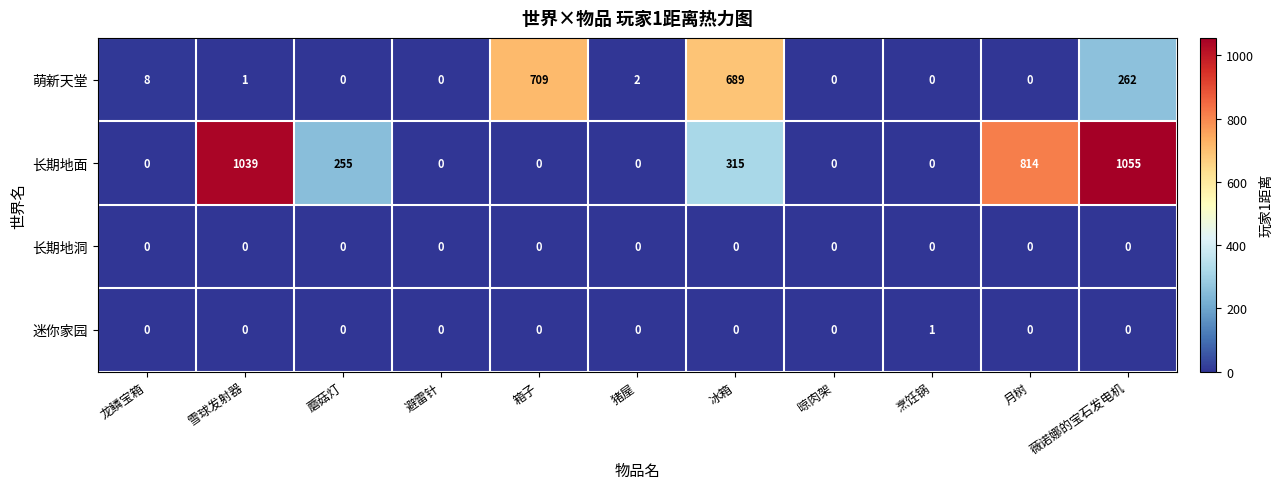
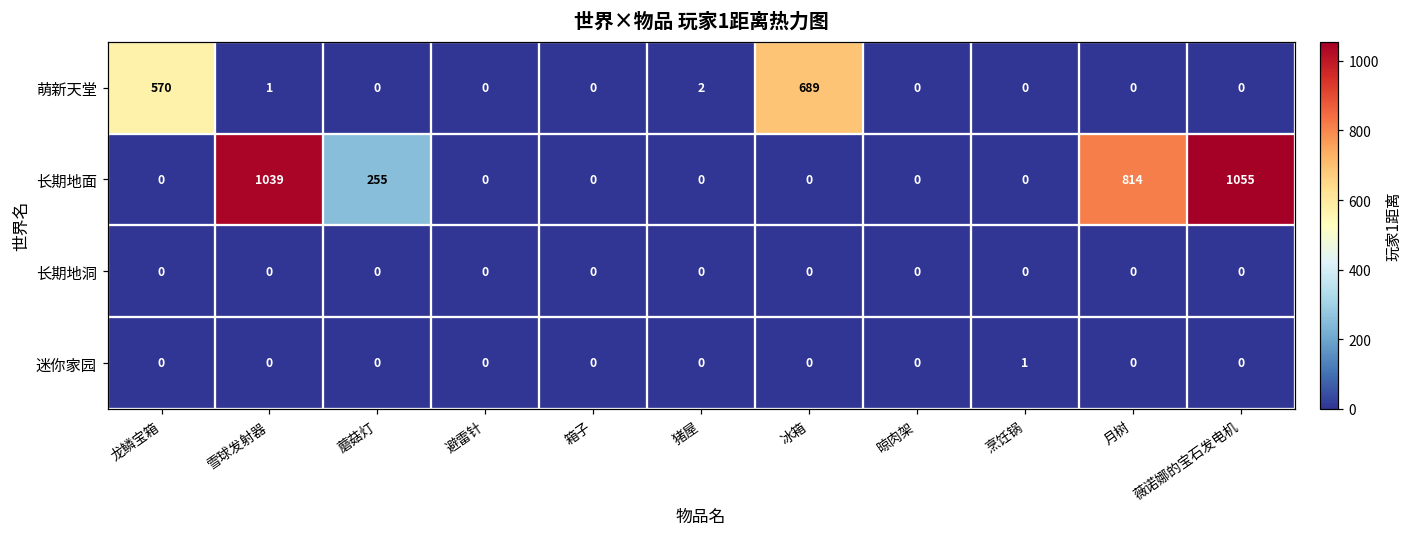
萌新天堂, 龙鳞宝箱: 8 -> 570
萌新天堂, 箱子: 709 -> 0
萌新天堂, 薇诺娜的宝石发电机: 262 -> 0
长期地面, 冰箱: 315 -> 0
